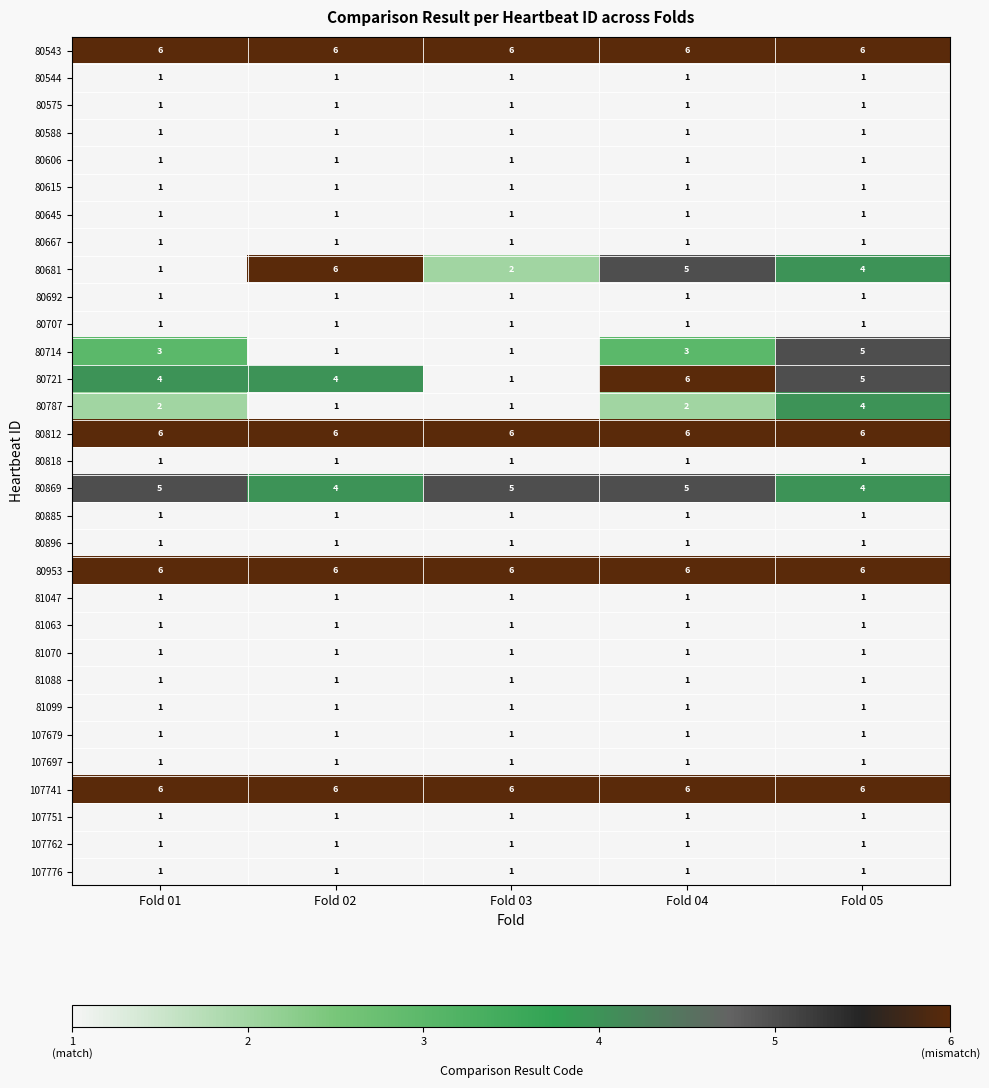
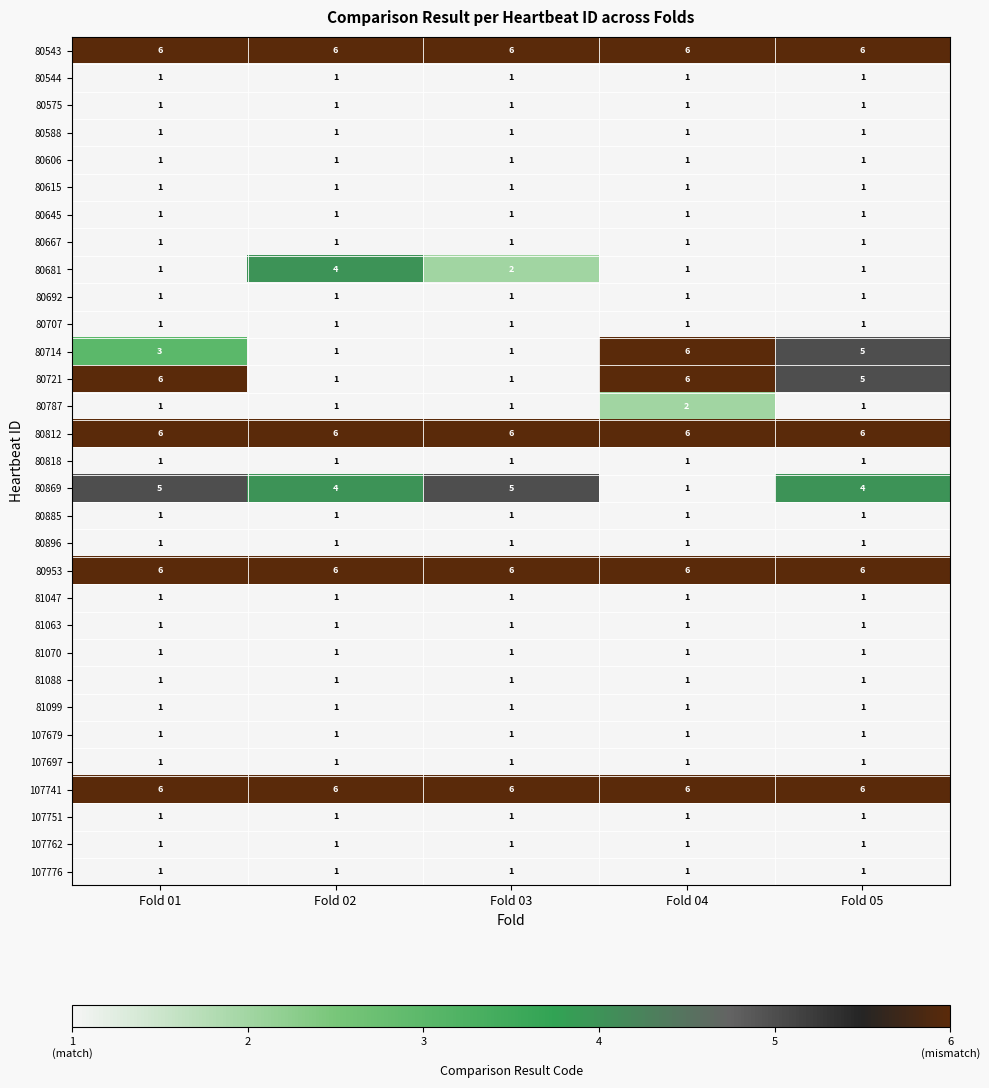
80681, Fold 02: 6 -> 4
80681, Fold 04: 5 -> 1
80681, Fold 05: 4 -> 1
80714, Fold 04: 3 -> 6
80721, Fold 01: 4 -> 6
80721, Fold 02: 4 -> 1
80787, Fold 01: 2 -> 1
80787, Fold 05: 4 -> 1
80869, Fold 04: 5 -> 1
